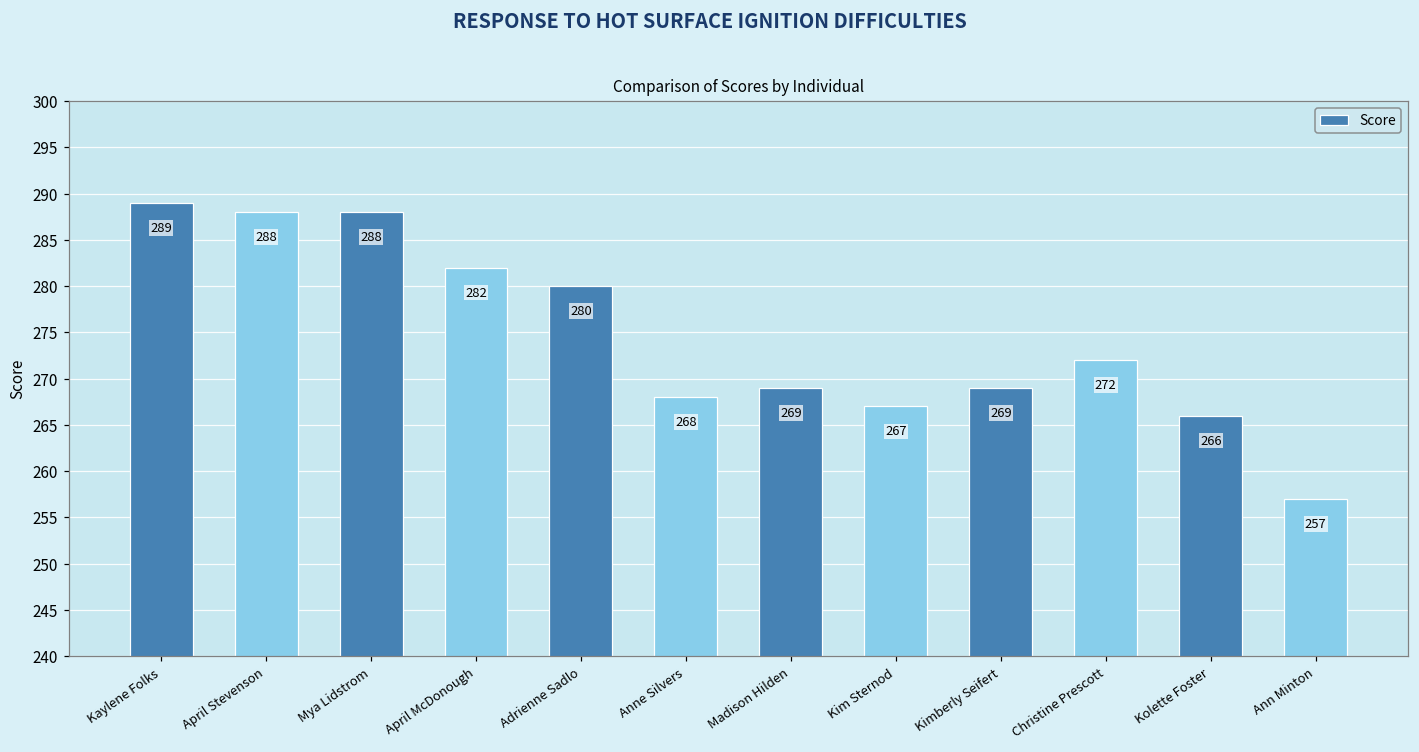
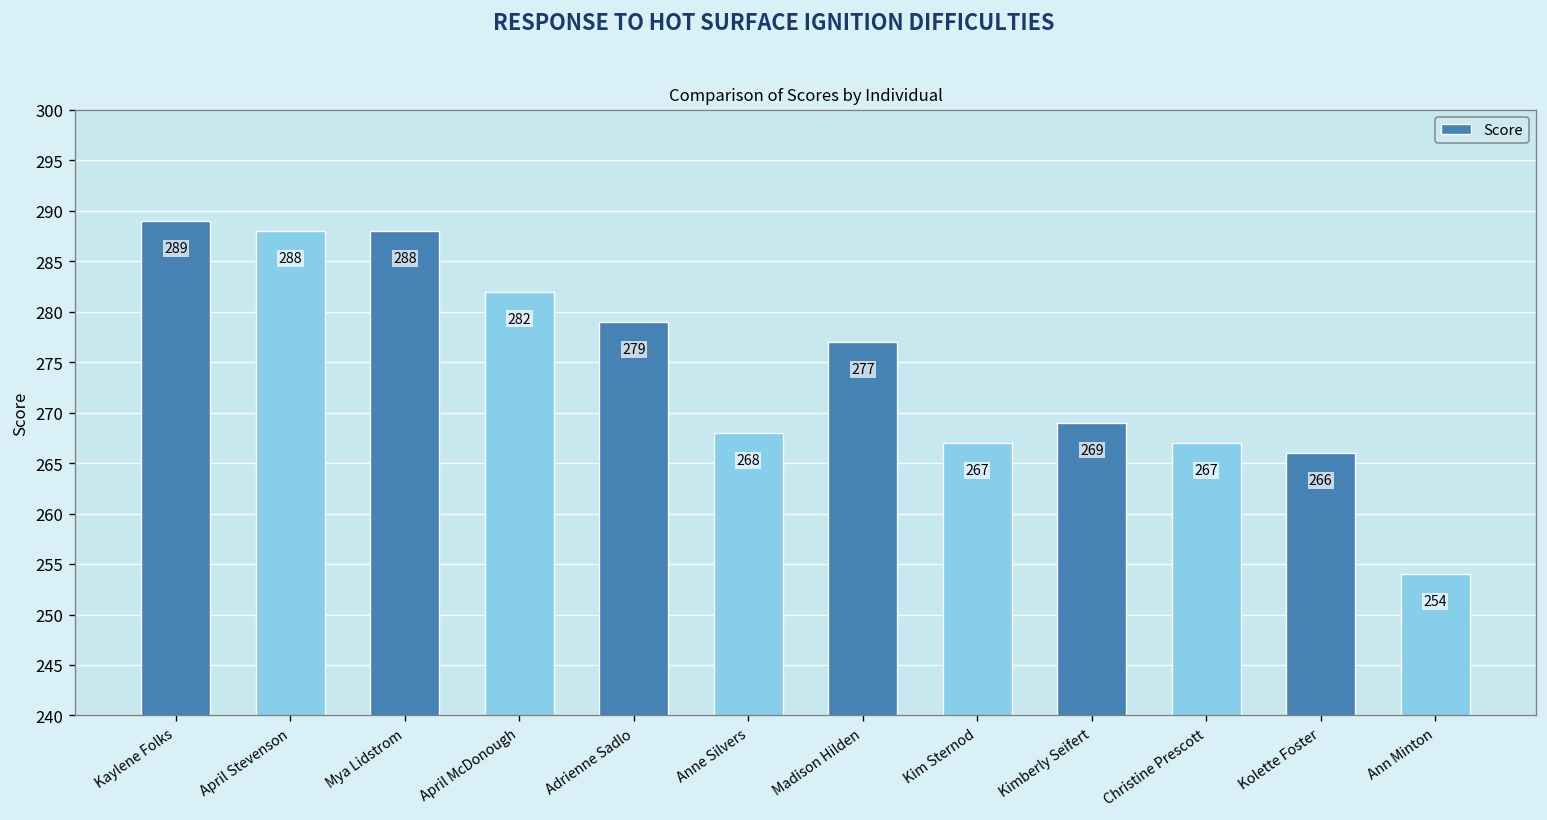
Adrienne Sadlo: 280 -> 279
Madison Hilden: 269 -> 277
Christine Prescott: 272 -> 267
Ann Minton: 257 -> 254
